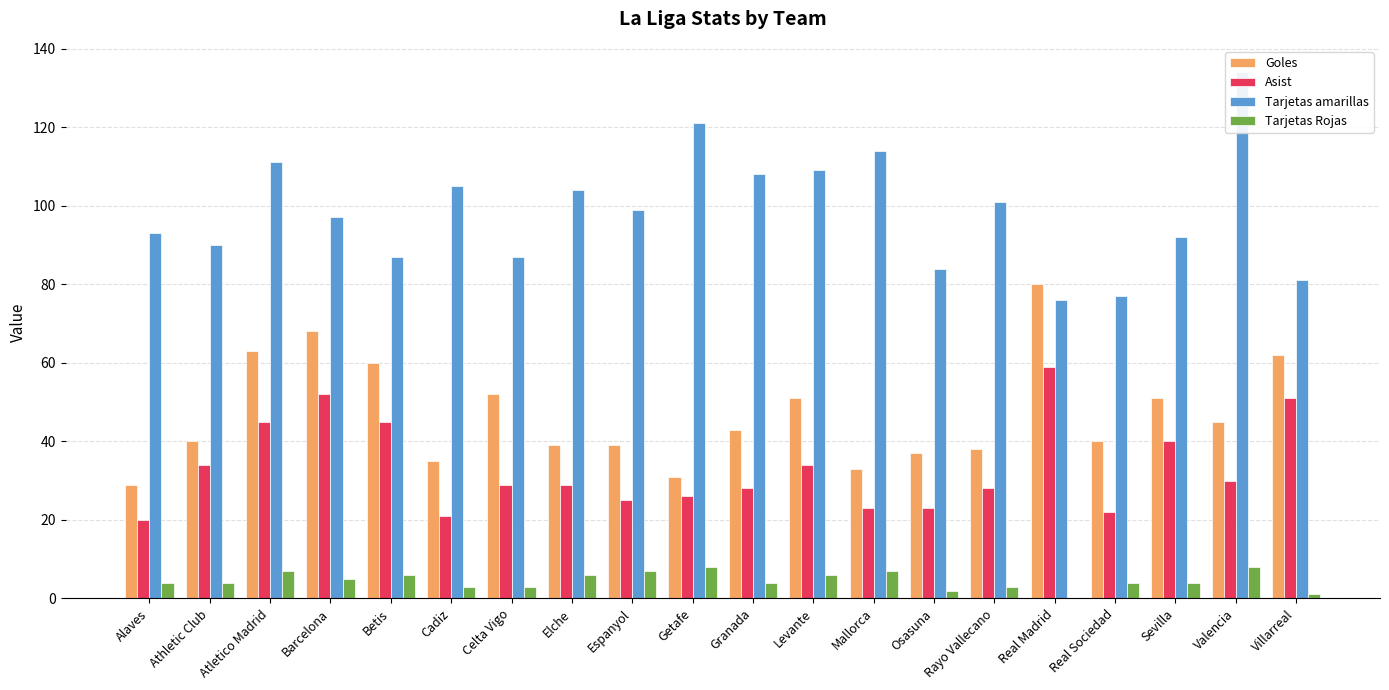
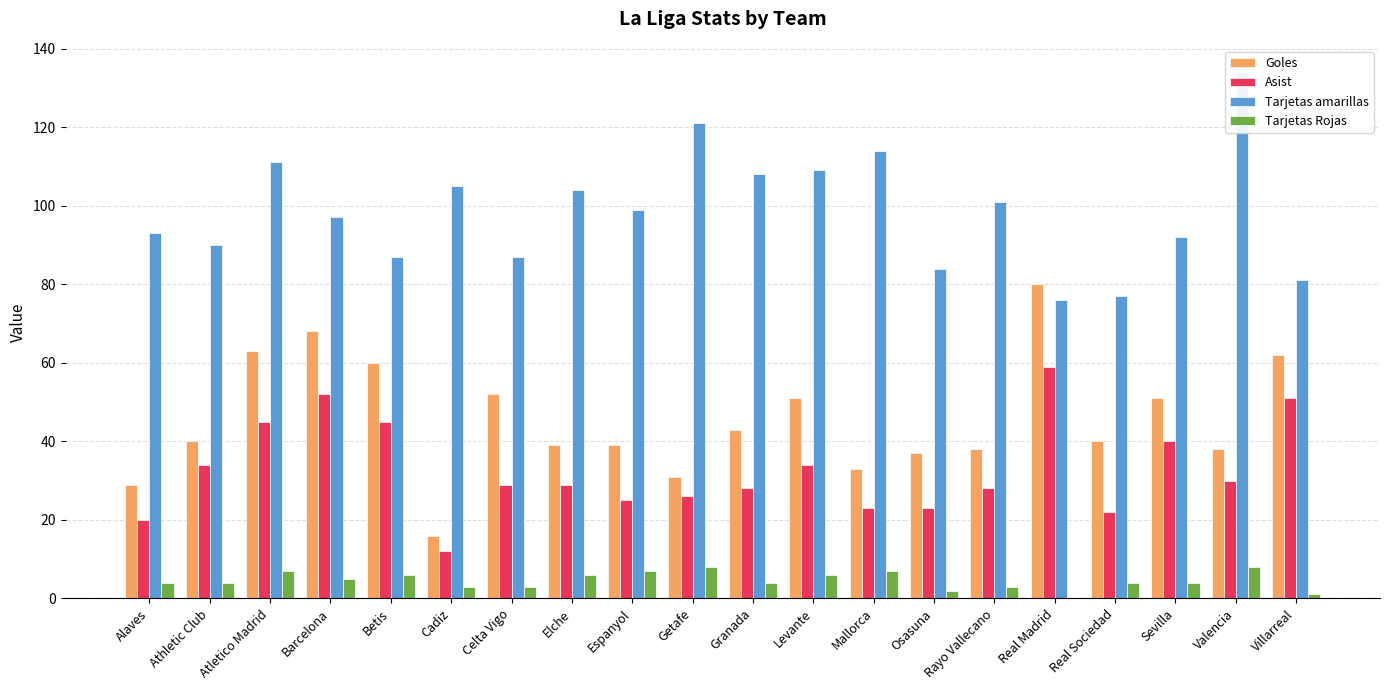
Goles, Cadiz: 35 -> 16
Asist, Cadiz: 21 -> 12
Goles, Valencia: 45 -> 38
